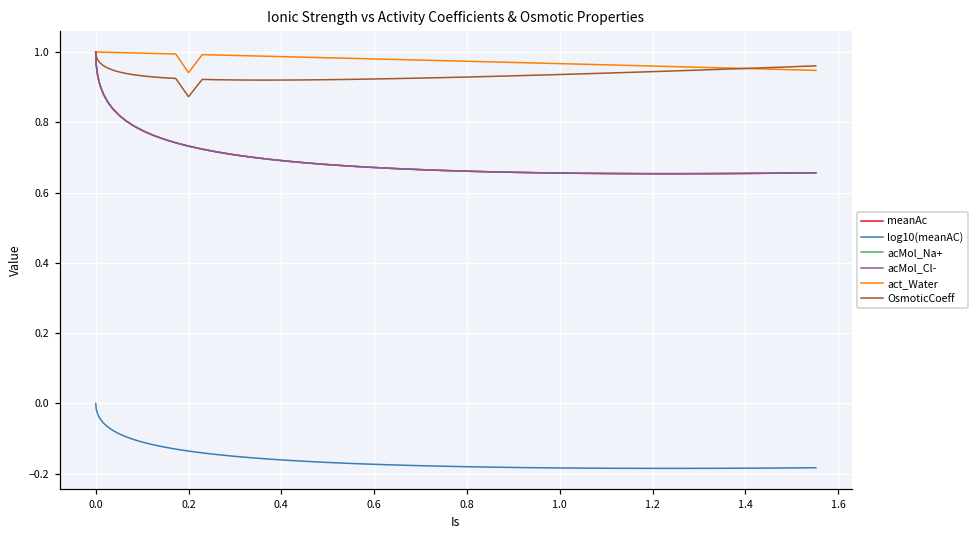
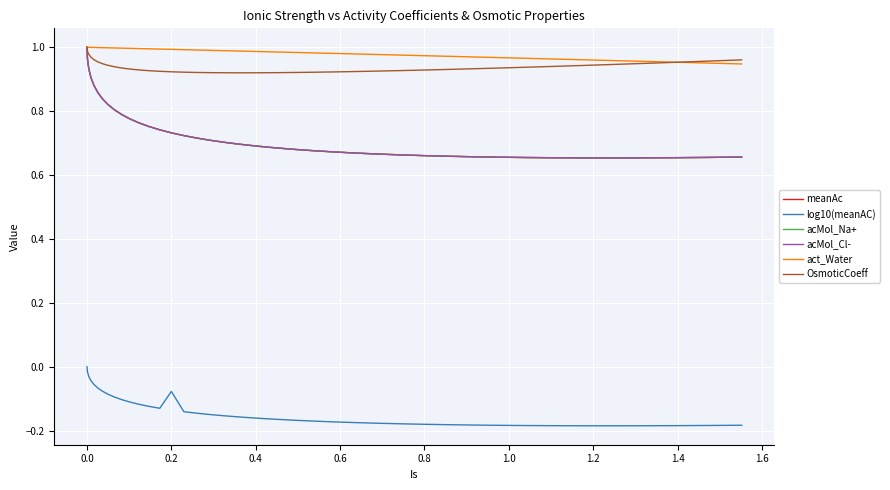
log10(meanAC), 0.2: -0.14 -> -0.08
act_Water, 0.2: 0.94 -> 0.99
OsmoticCoeff, 0.2: 0.87 -> 0.92
